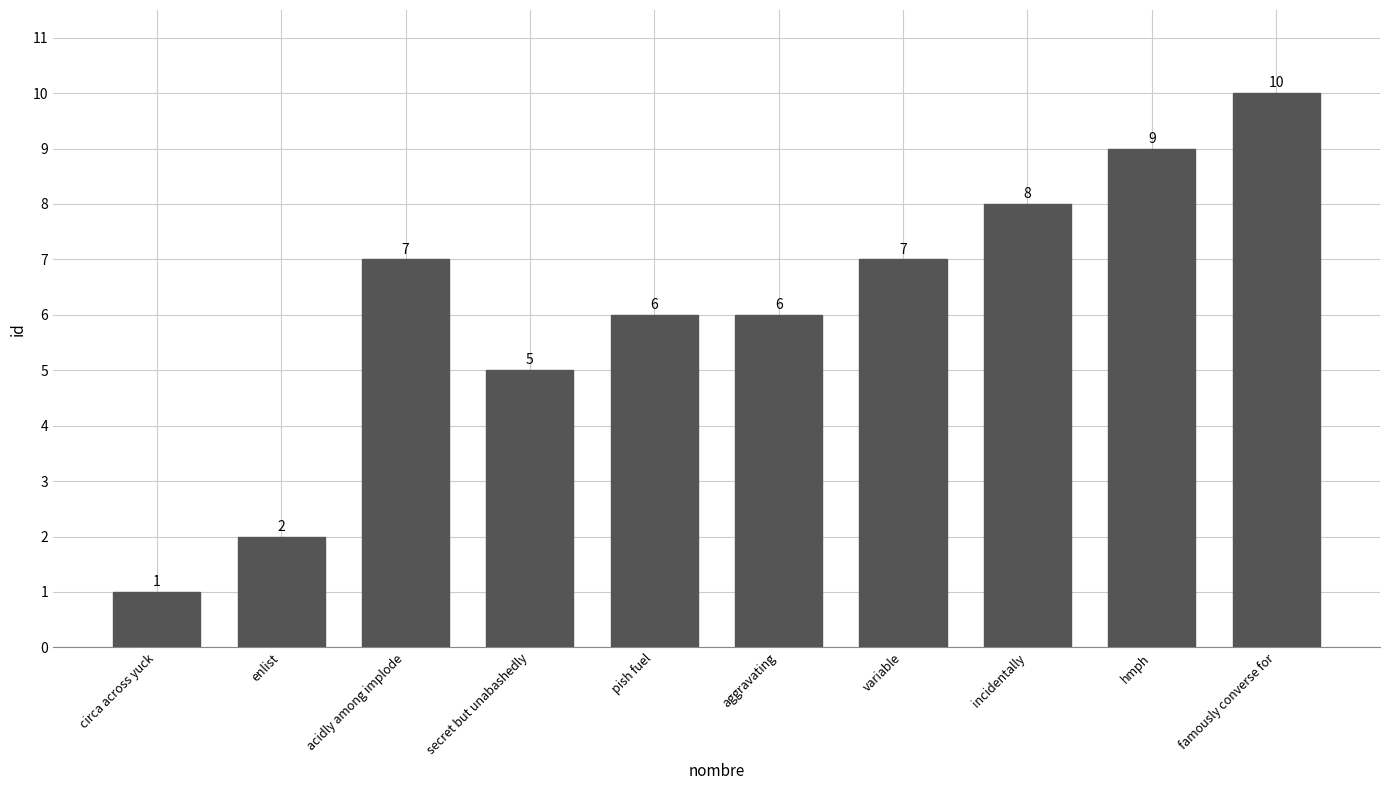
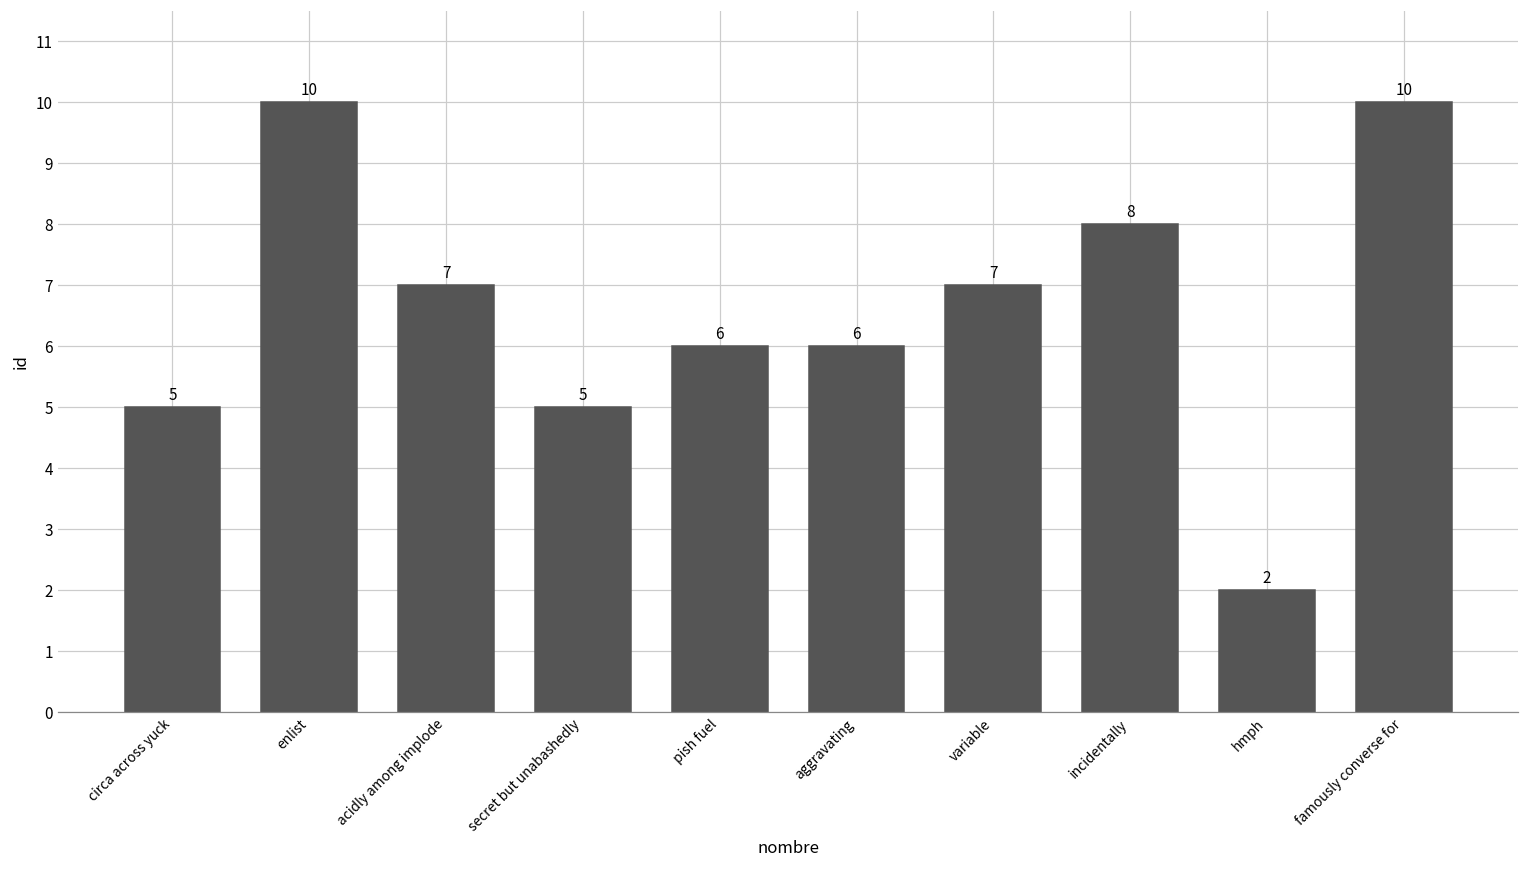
circa across yuck: 1 -> 5
enlist: 2 -> 10
hmph: 9 -> 2
